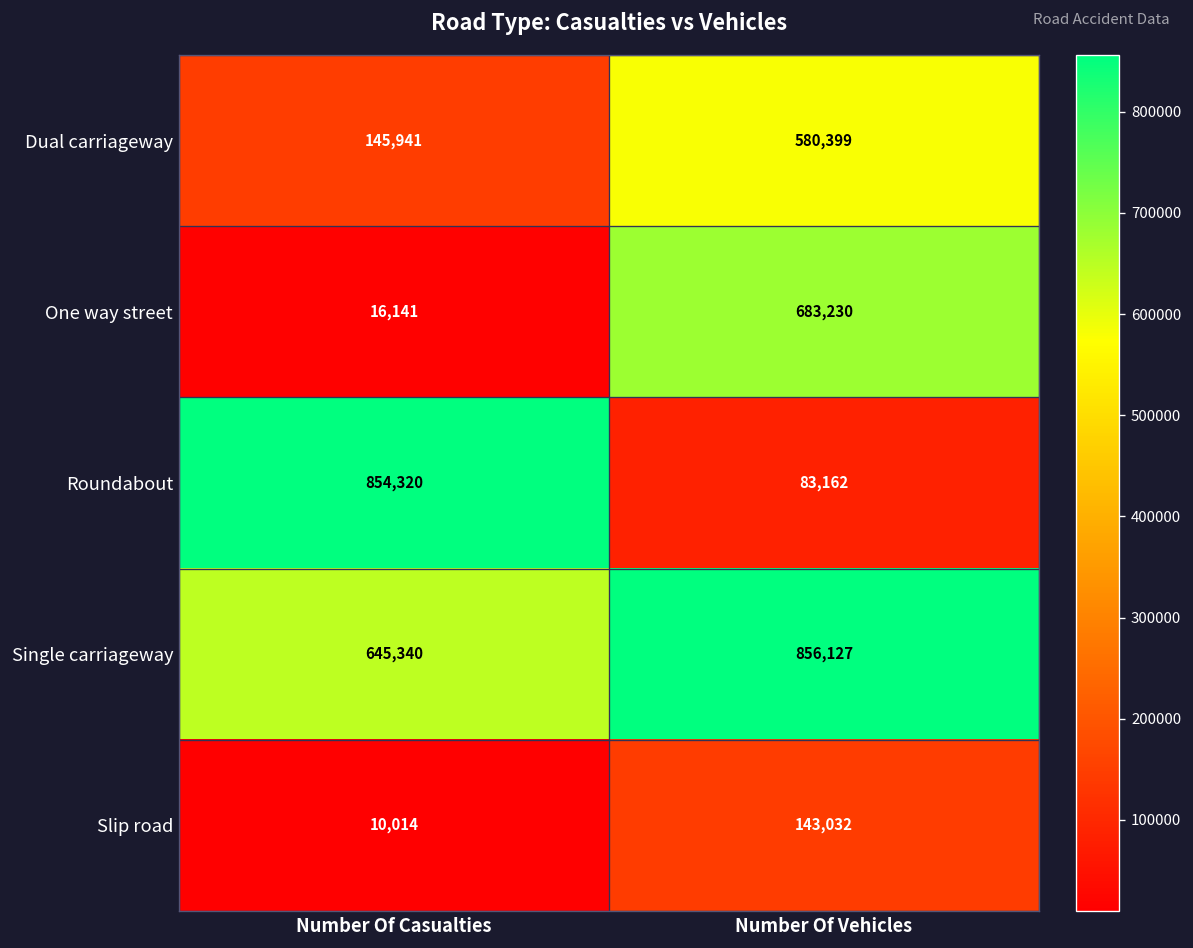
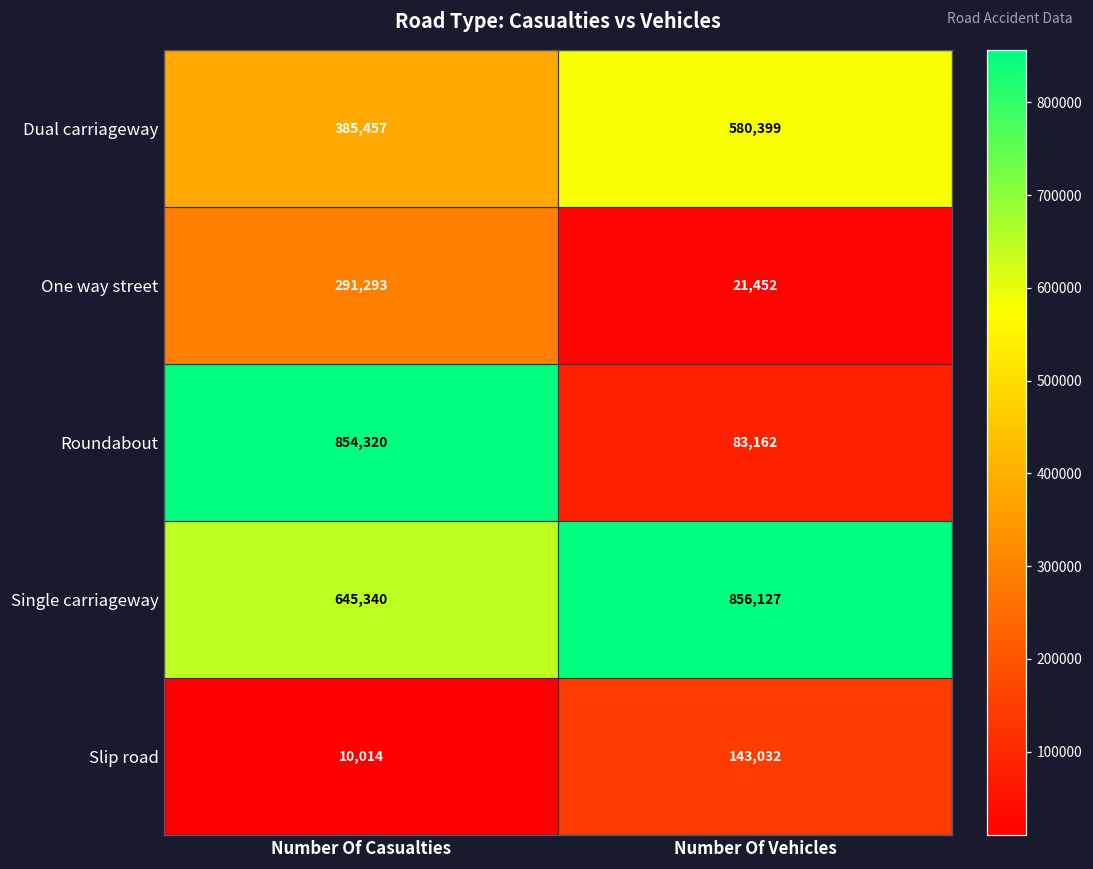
Dual carriageway, Number Of Casualties: 145,941 -> 385,457
One way street, Number Of Casualties: 16,141 -> 291,293
One way street, Number Of Vehicles: 683,230 -> 21,452
